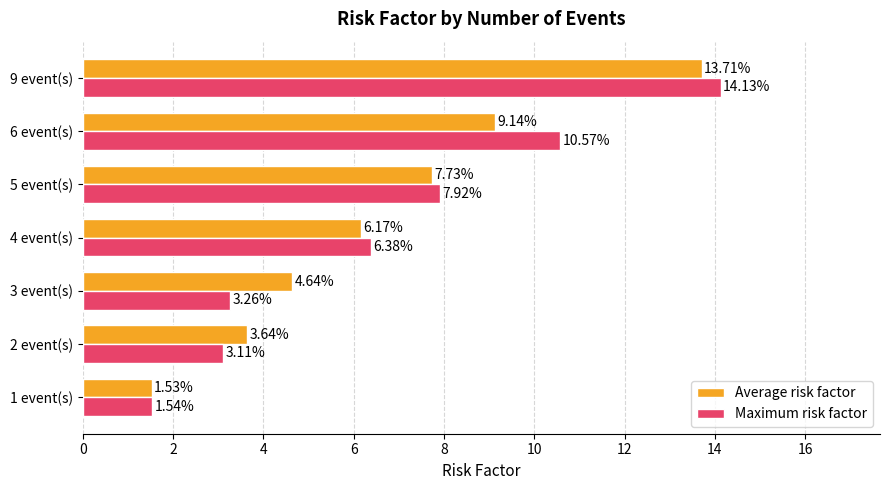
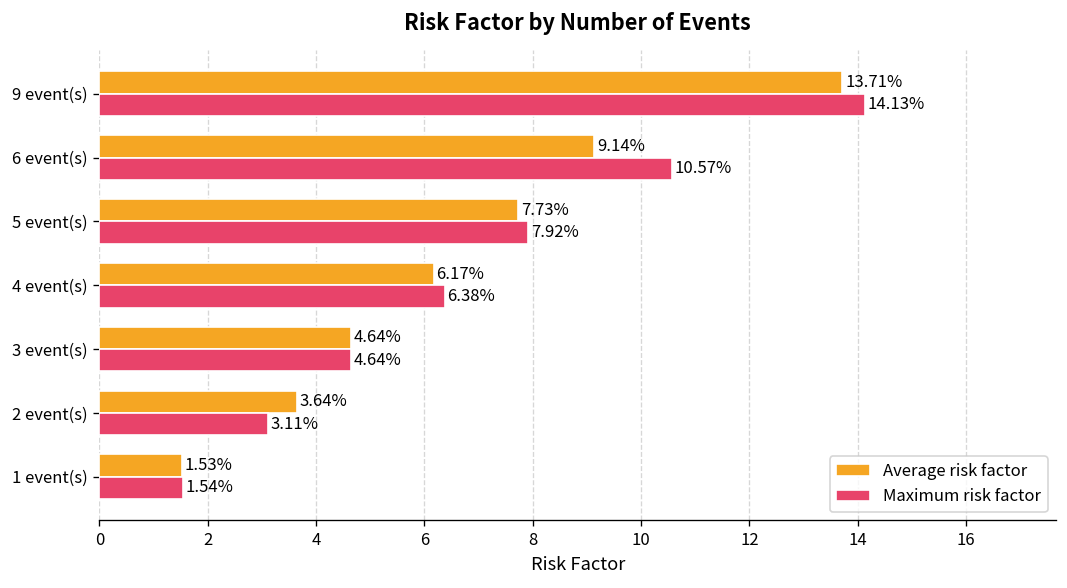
Maximum risk factor, 3 event(s): 3.26% -> 4.64%
